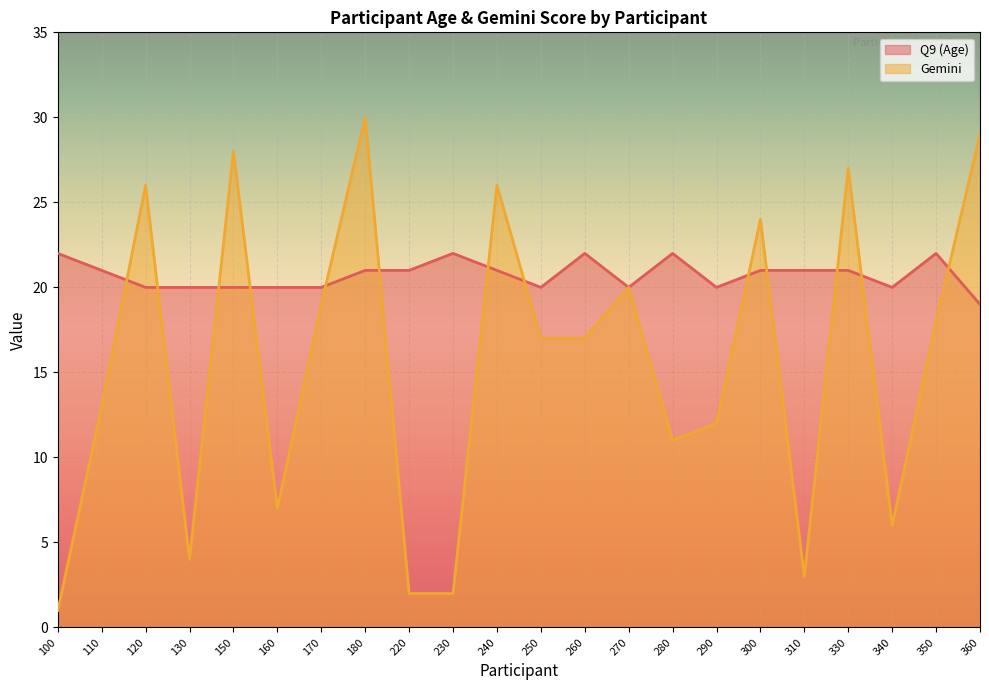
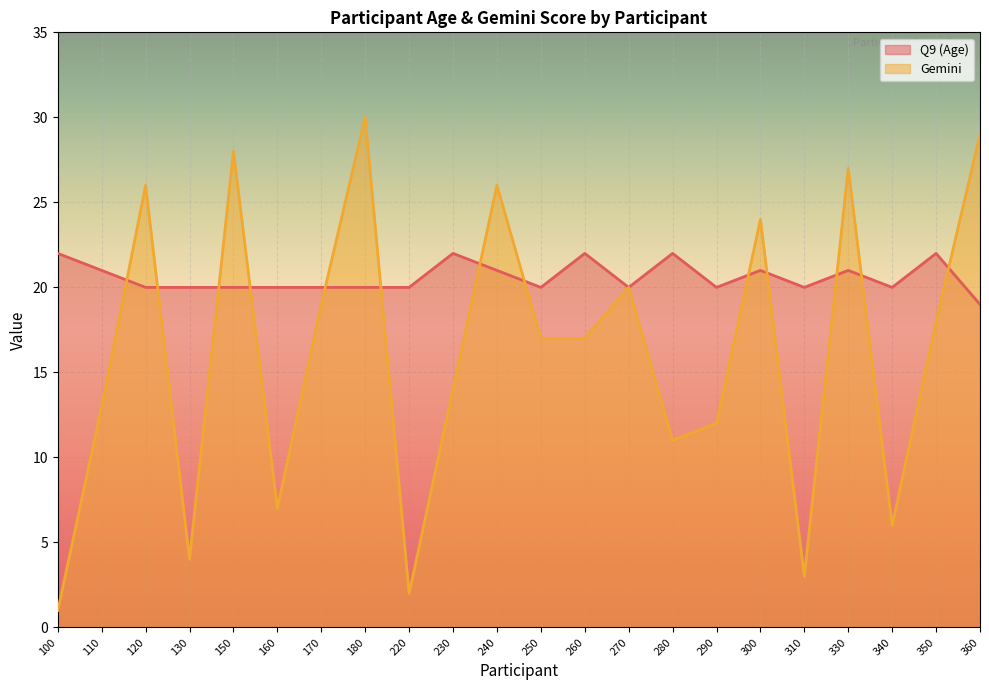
Q9 (Age), 180: 21 -> 20
Q9 (Age), 220: 21 -> 20
Gemini, 230: 2 -> 14
Q9 (Age), 310: 21 -> 20
